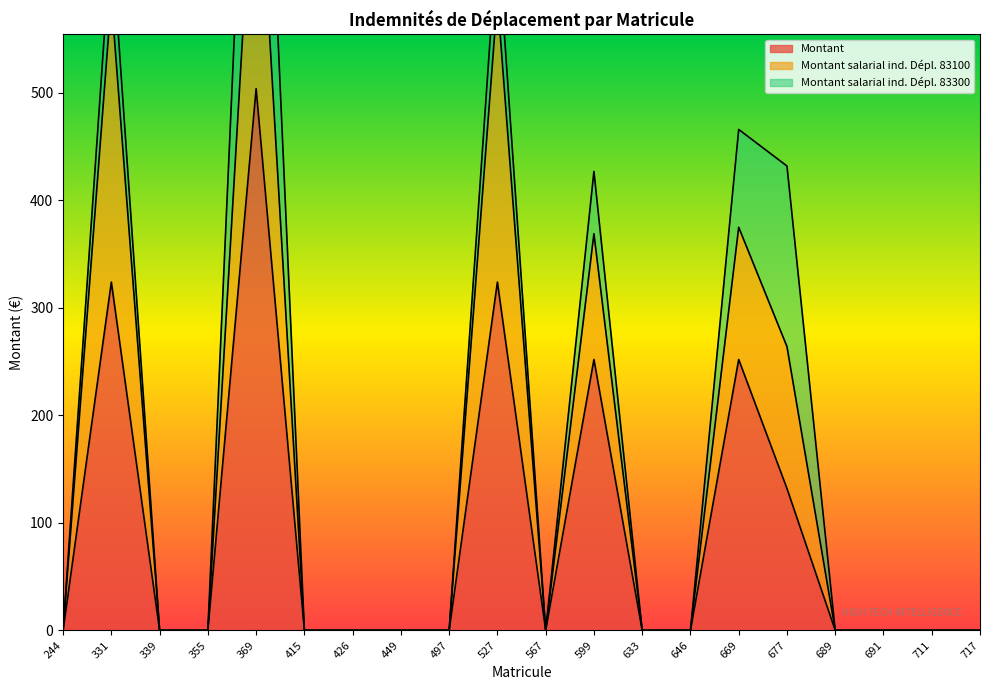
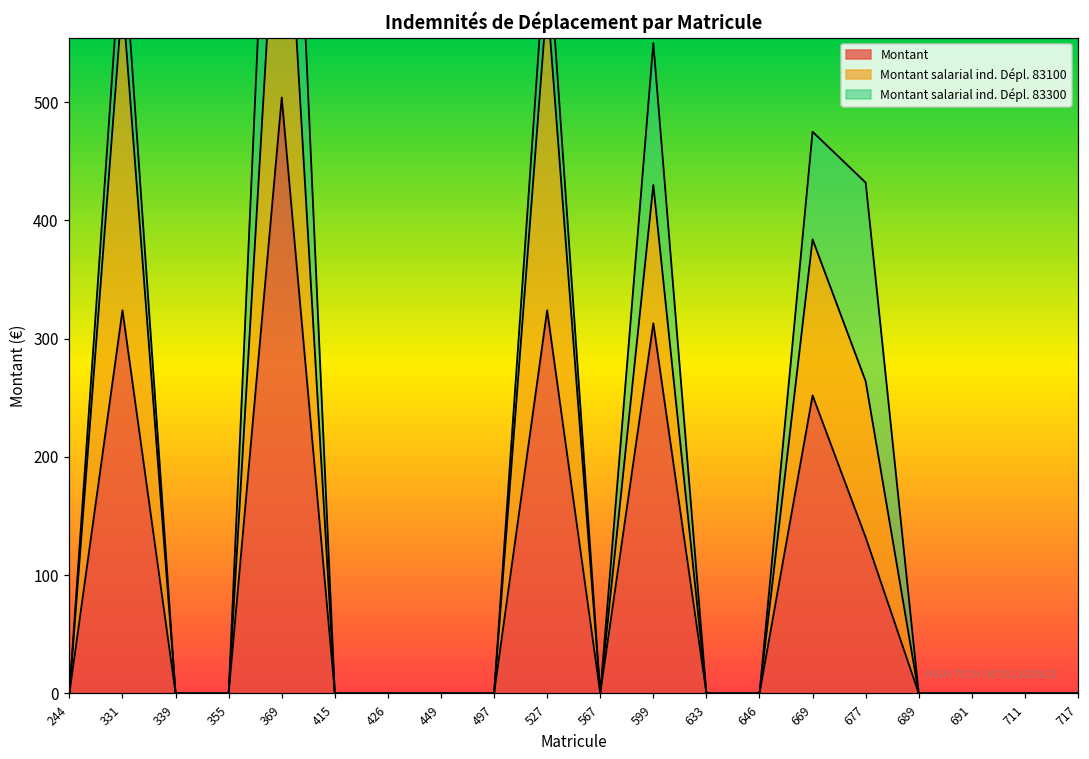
Montant, 599: 252 -> 313
Montant salarial ind. Dépl. 83300, 599: 58 -> 120
Montant salarial ind. Dépl. 83100, 669: 123 -> 132
